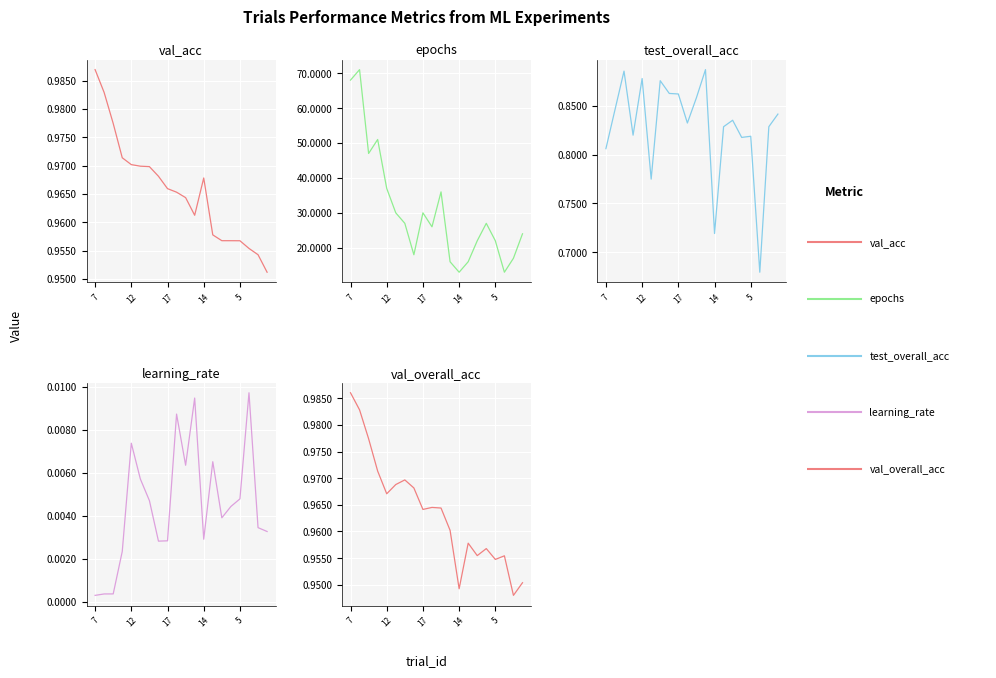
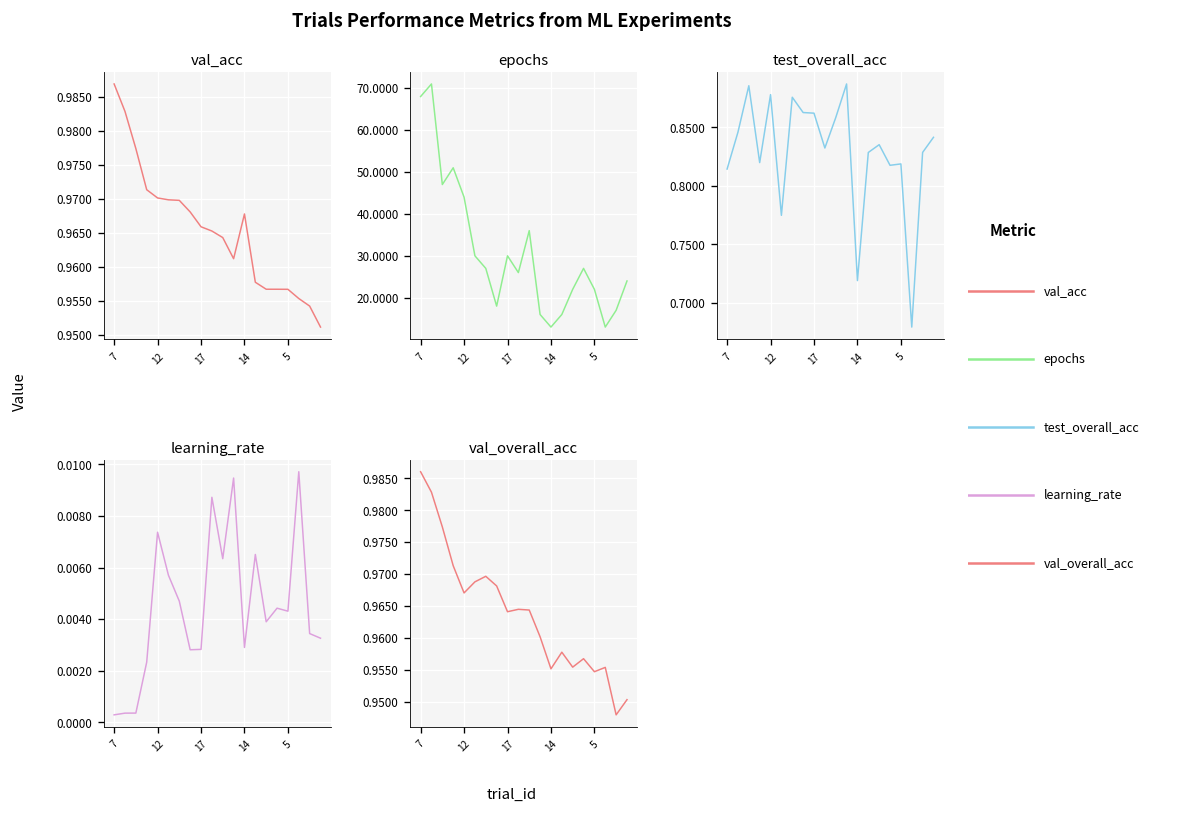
epochs, 12: 37 -> 44
test_overall_acc, 7: 0.806 -> 0.814
learning_rate, 5: 0.0048 -> 0.0043
val_overall_acc, 14: 0.949 -> 0.955
